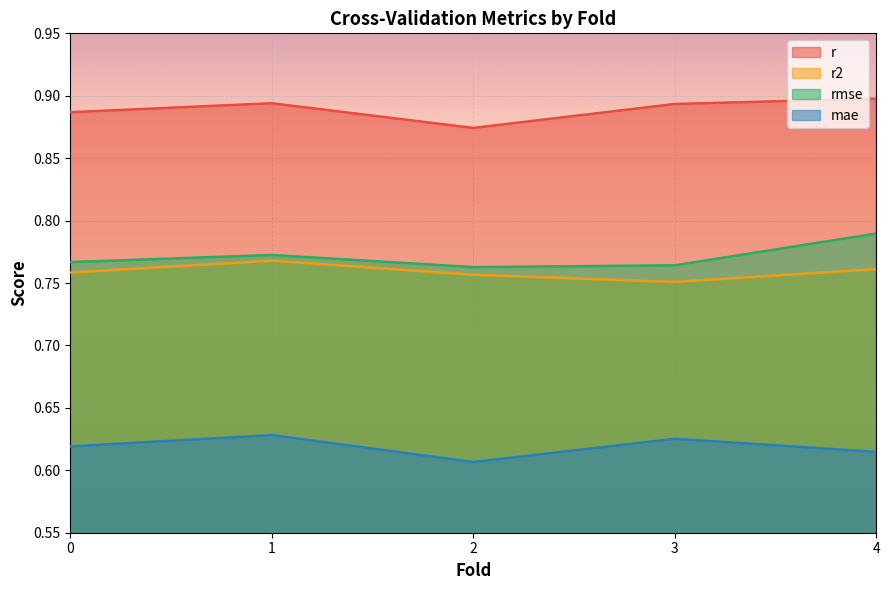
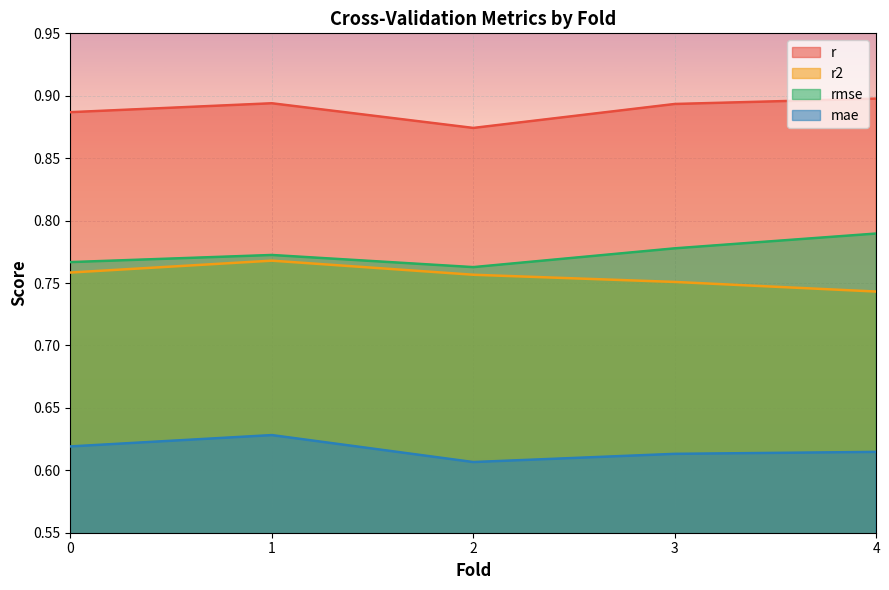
rmse, 3: 0.764 -> 0.778
mae, 3: 0.625 -> 0.613
r2, 4: 0.761 -> 0.743
